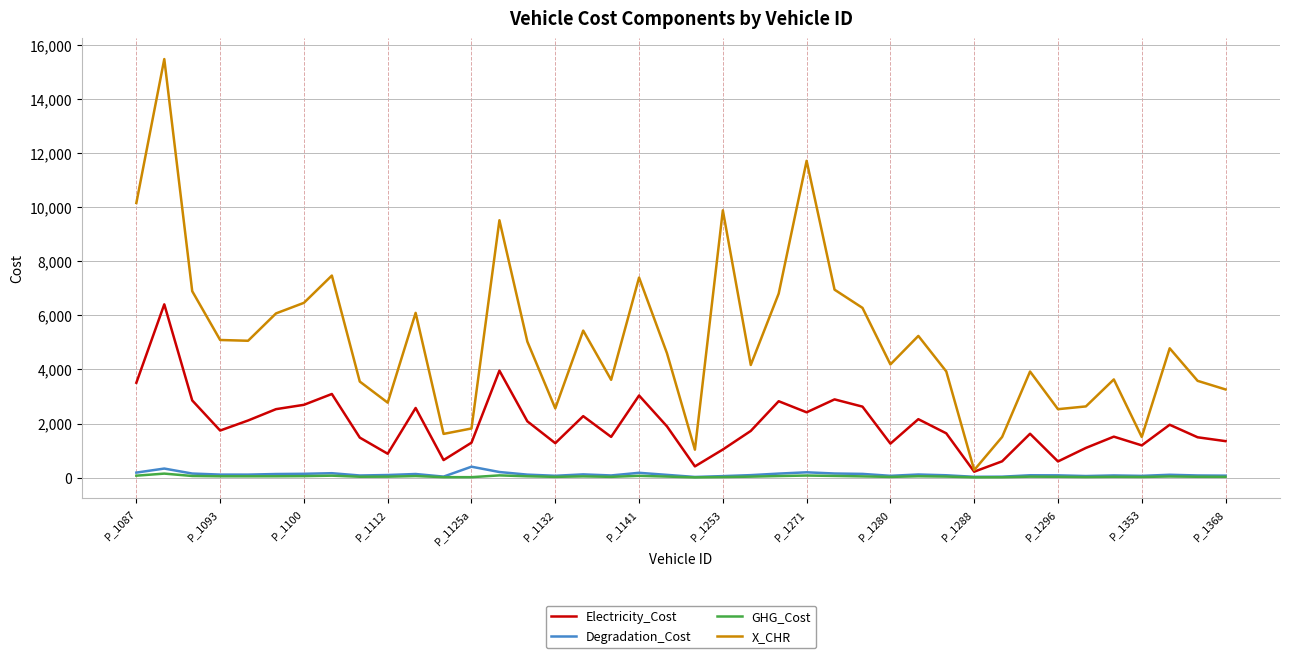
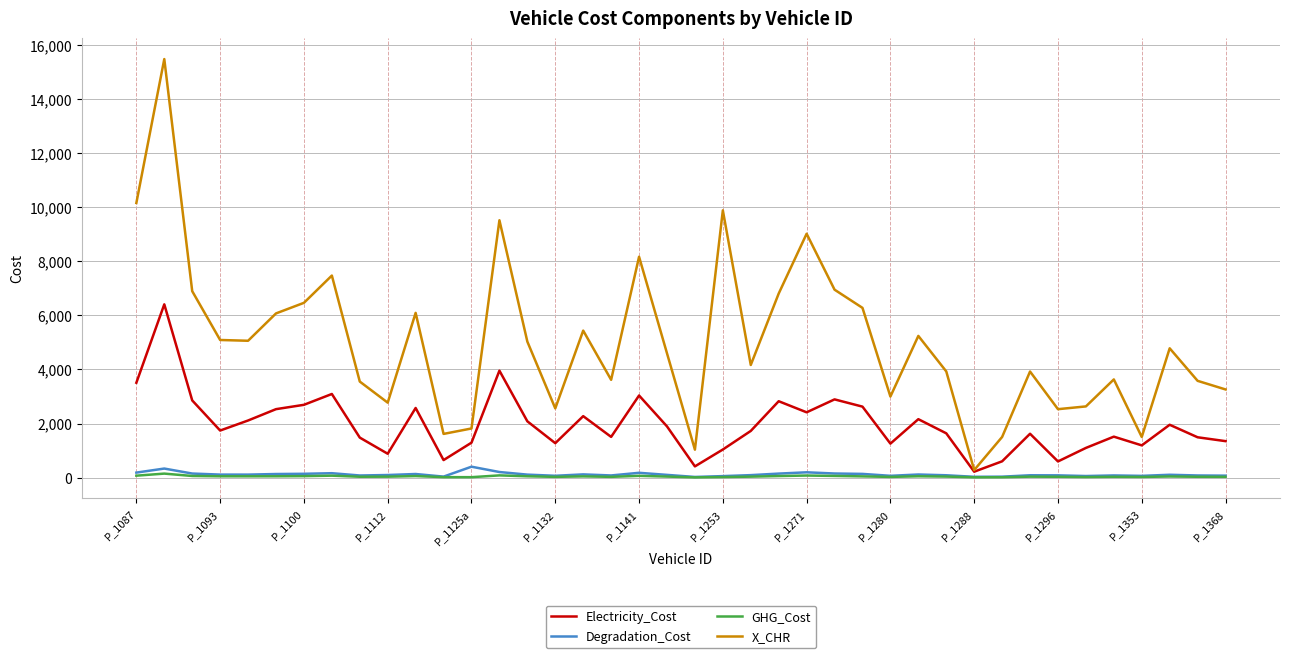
X_CHR, P_1141: 7,400 -> 8,200
X_CHR, P_1271: 11,700 -> 9,000
X_CHR, P_1280: 4,200 -> 3,000
